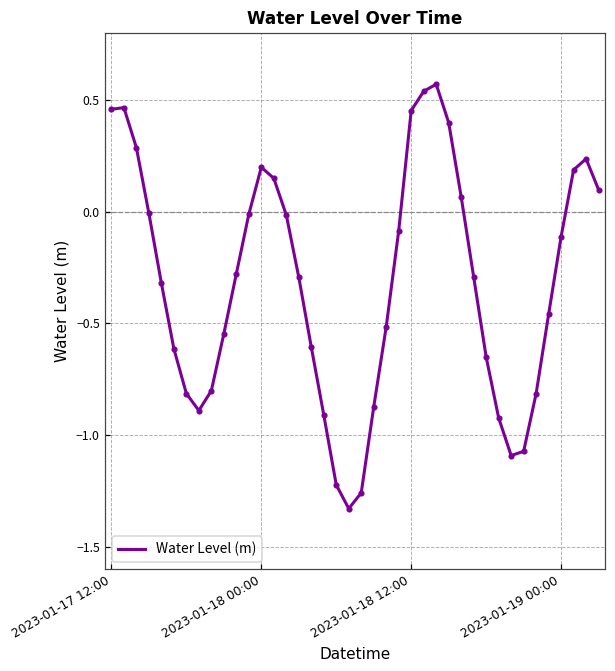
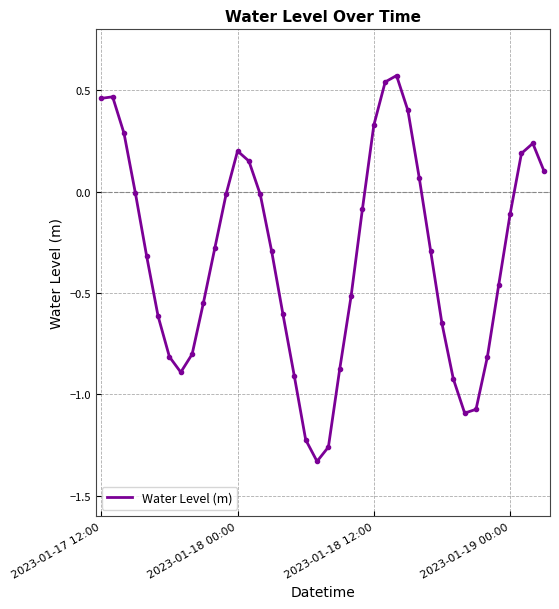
2023-01-18 12:00: 0.45 -> 0.33
